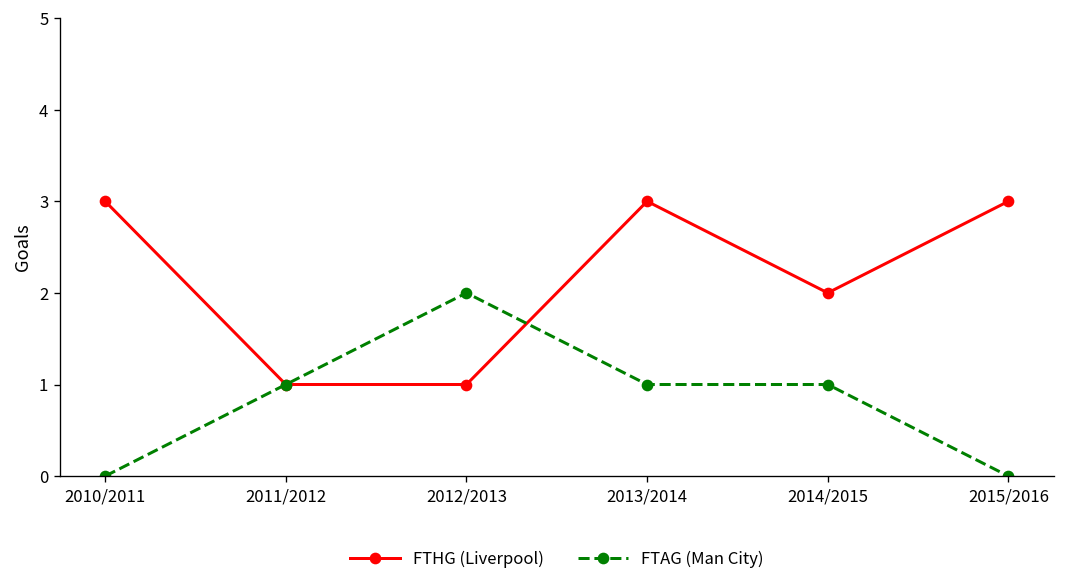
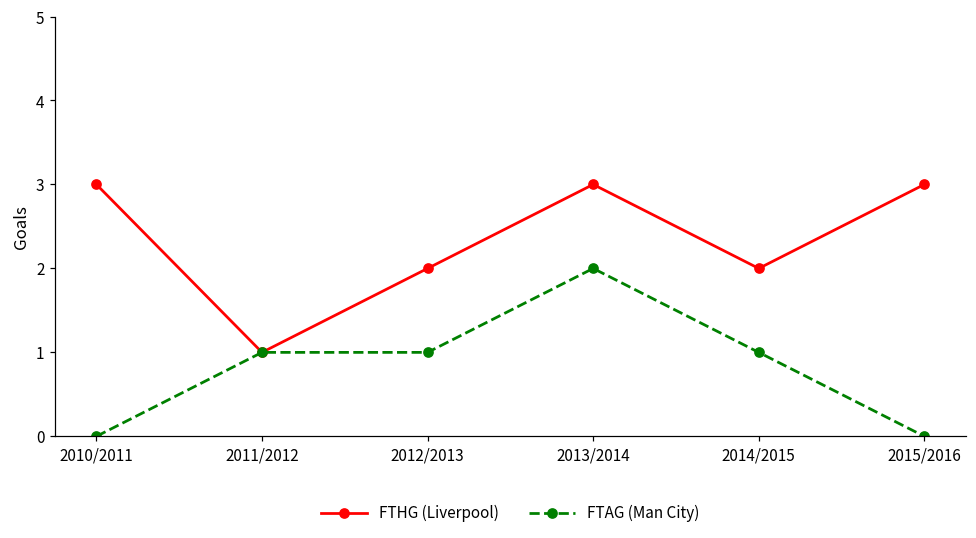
FTHG (Liverpool), 2012/2013: 1 -> 2
FTAG (Man City), 2012/2013: 2 -> 1
FTAG (Man City), 2013/2014: 1 -> 2
